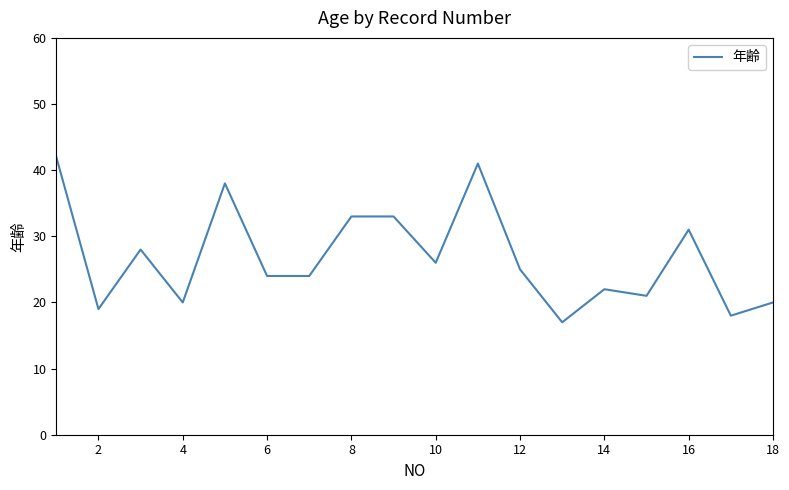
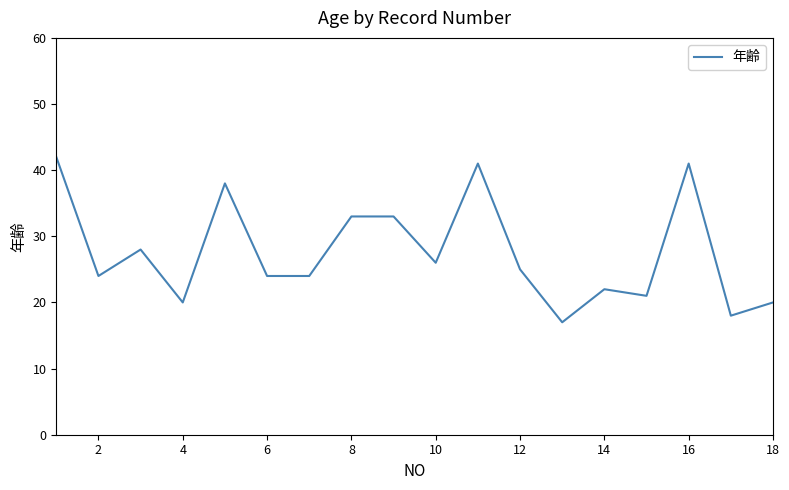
2: 19 -> 24
16: 31 -> 41
